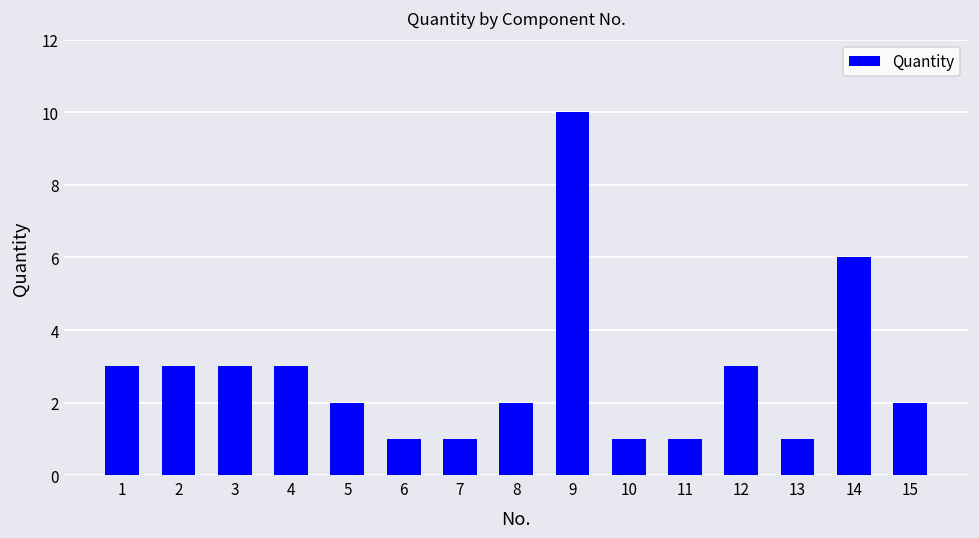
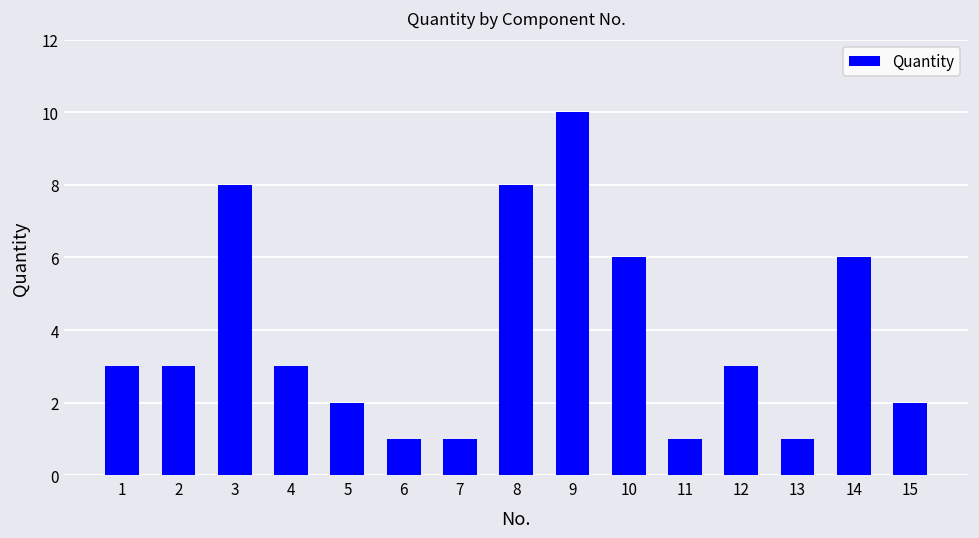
3: 3 -> 8
8: 2 -> 8
10: 1 -> 6
